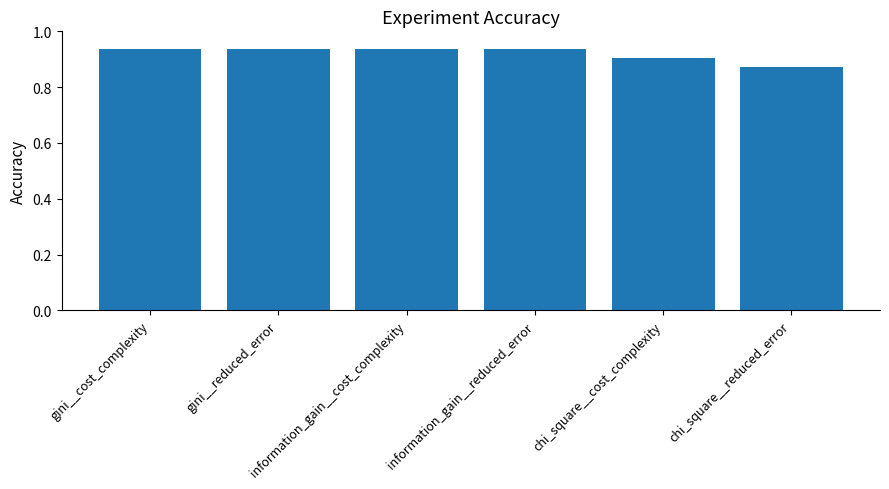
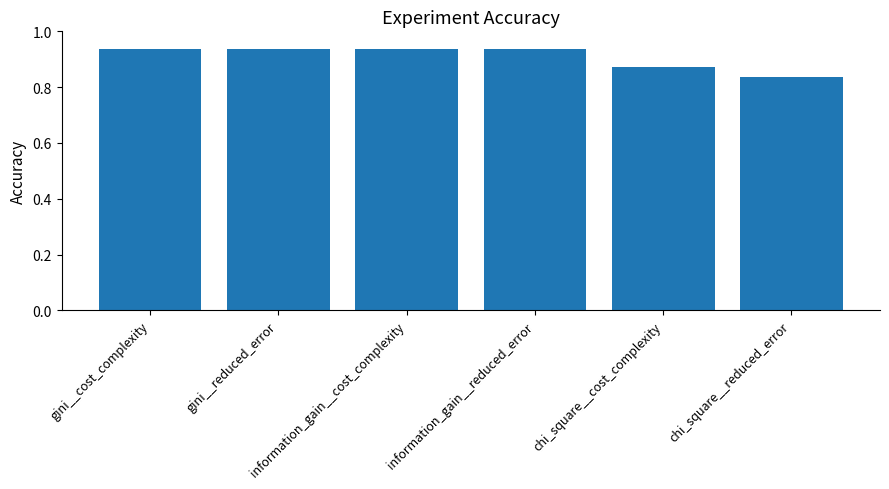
chi_square__cost_complexity: 0.90 -> 0.87
chi_square__reduced_error: 0.87 -> 0.84
